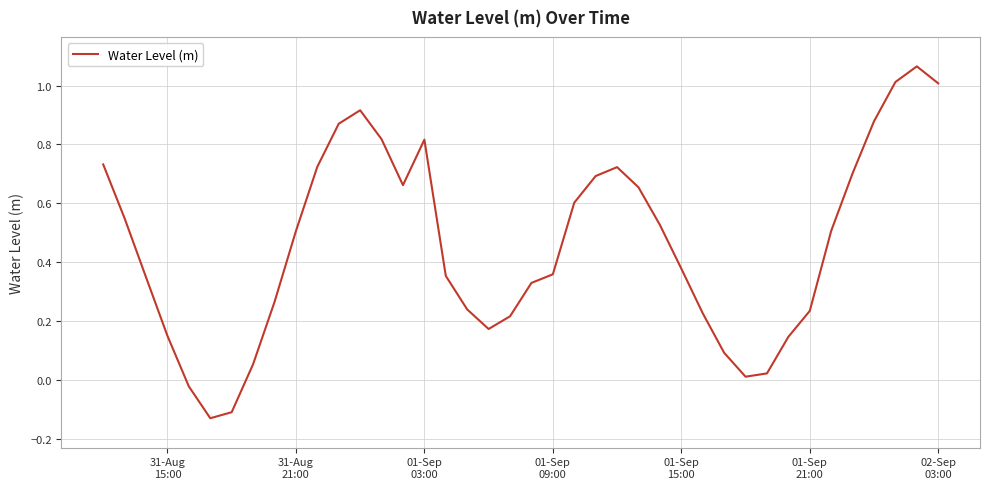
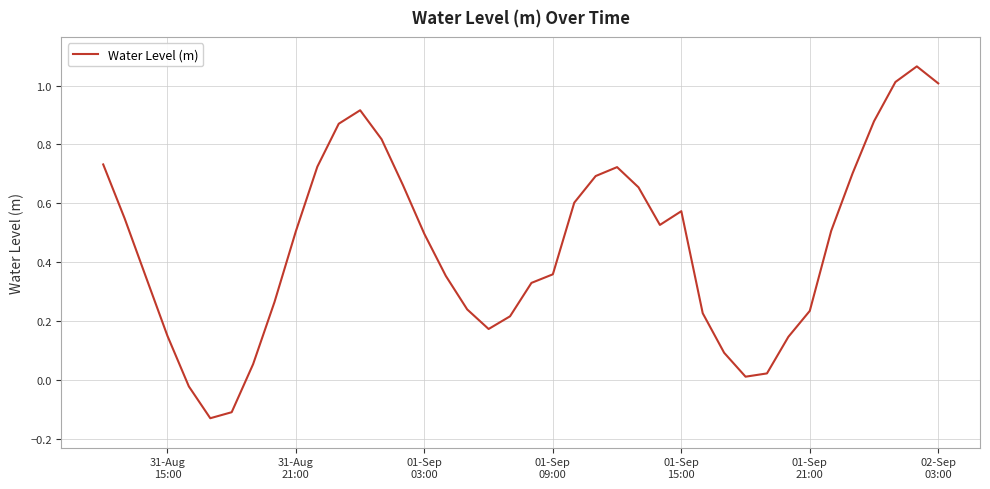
01-Sep 03:00: 0.82 -> 0.50
01-Sep 15:00: 0.38 -> 0.57
